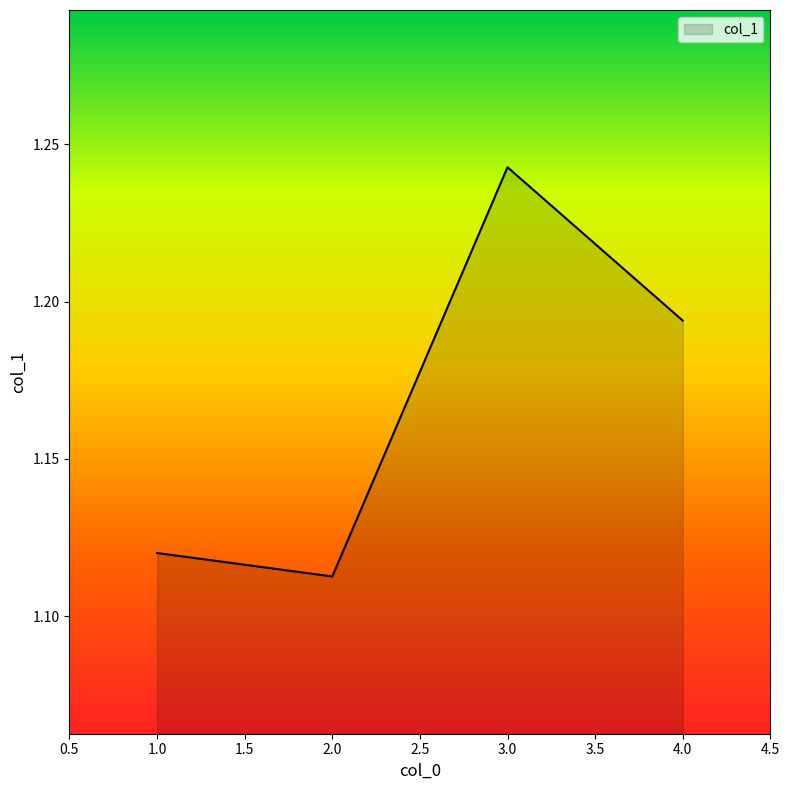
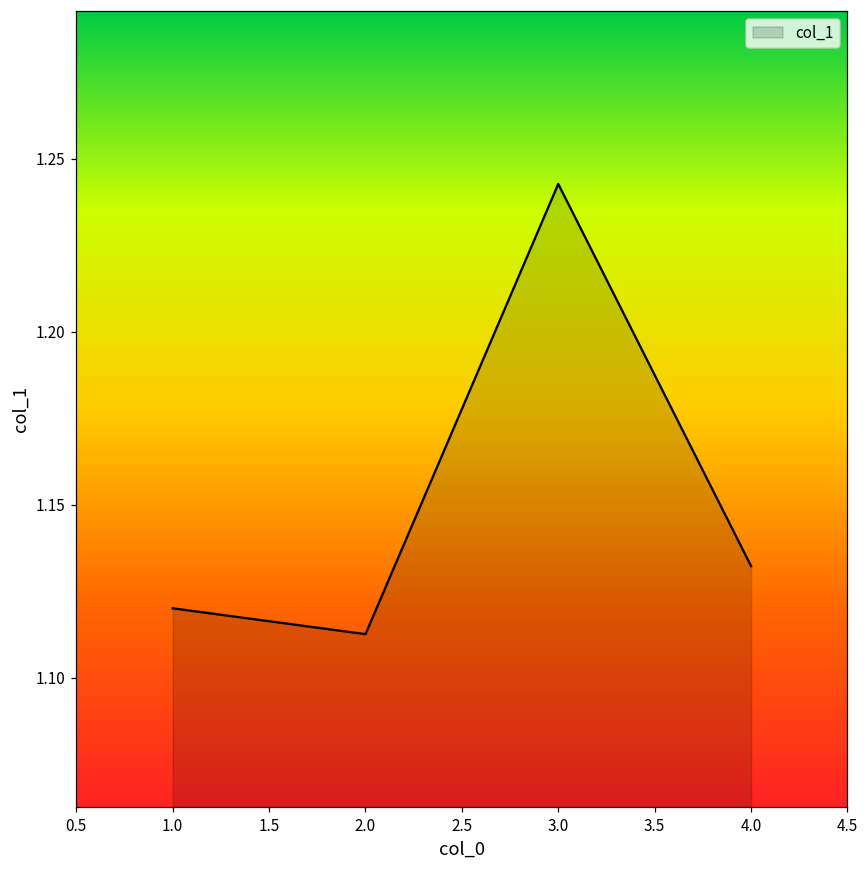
4.0: 1.194 -> 1.132
